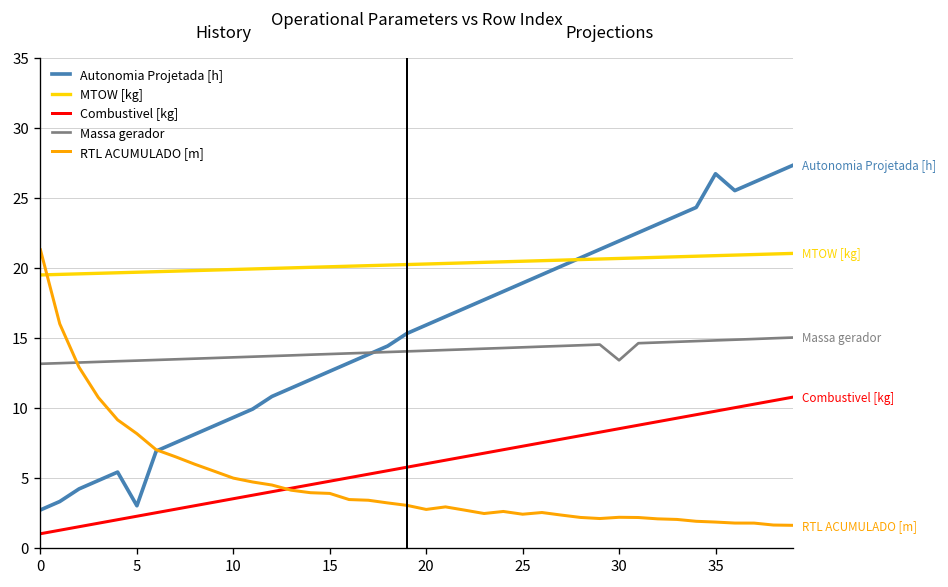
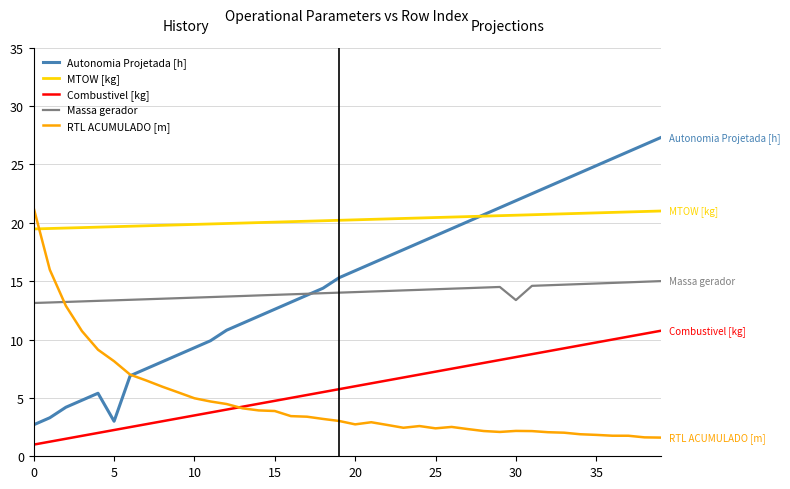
Autonomia Projetada [h], 35: 26.7 -> 24.9
